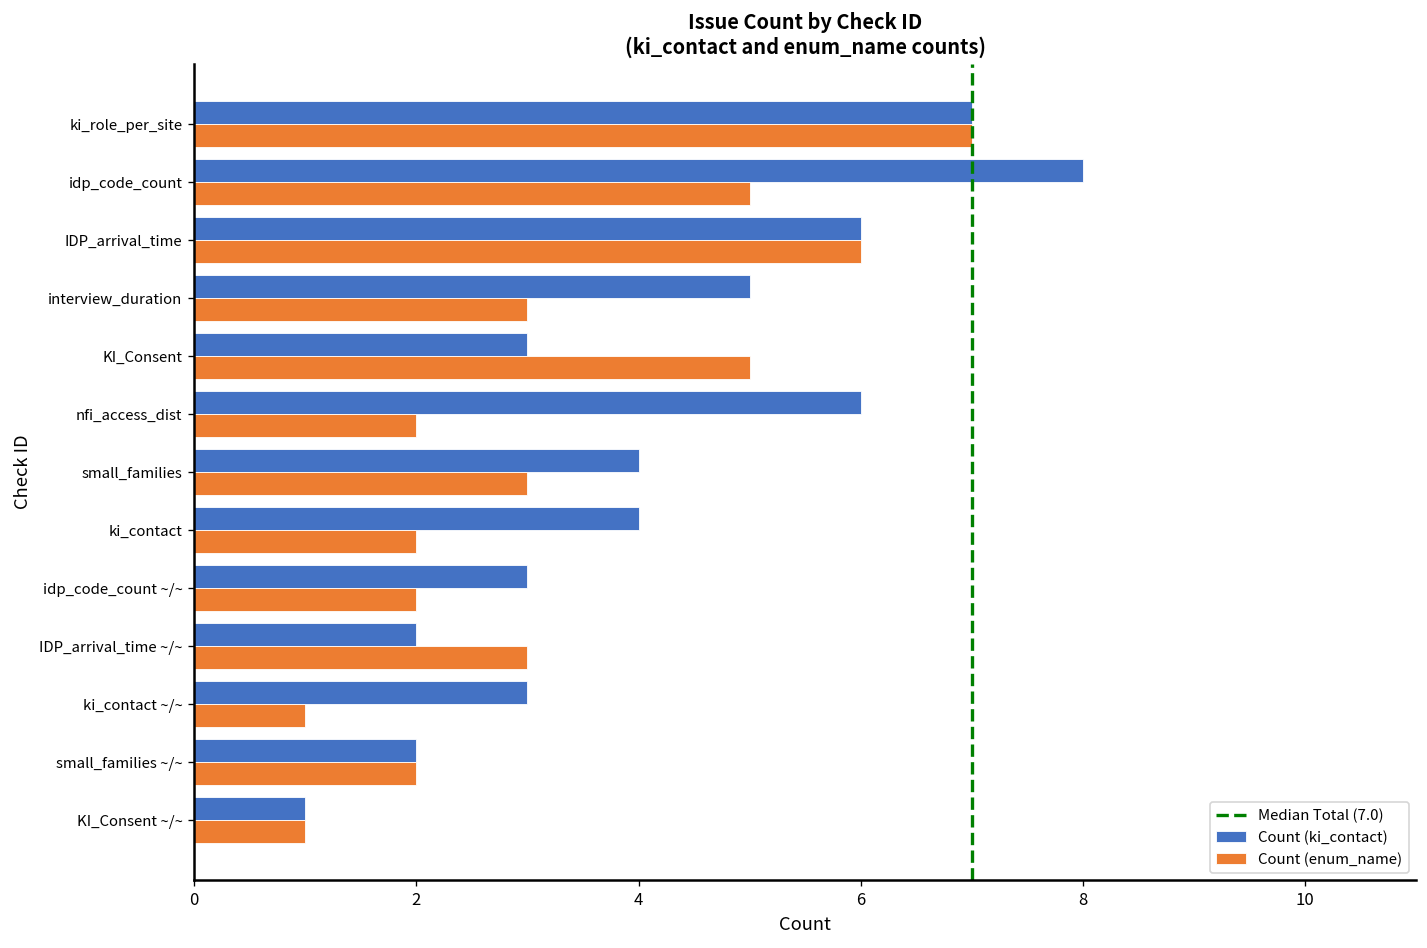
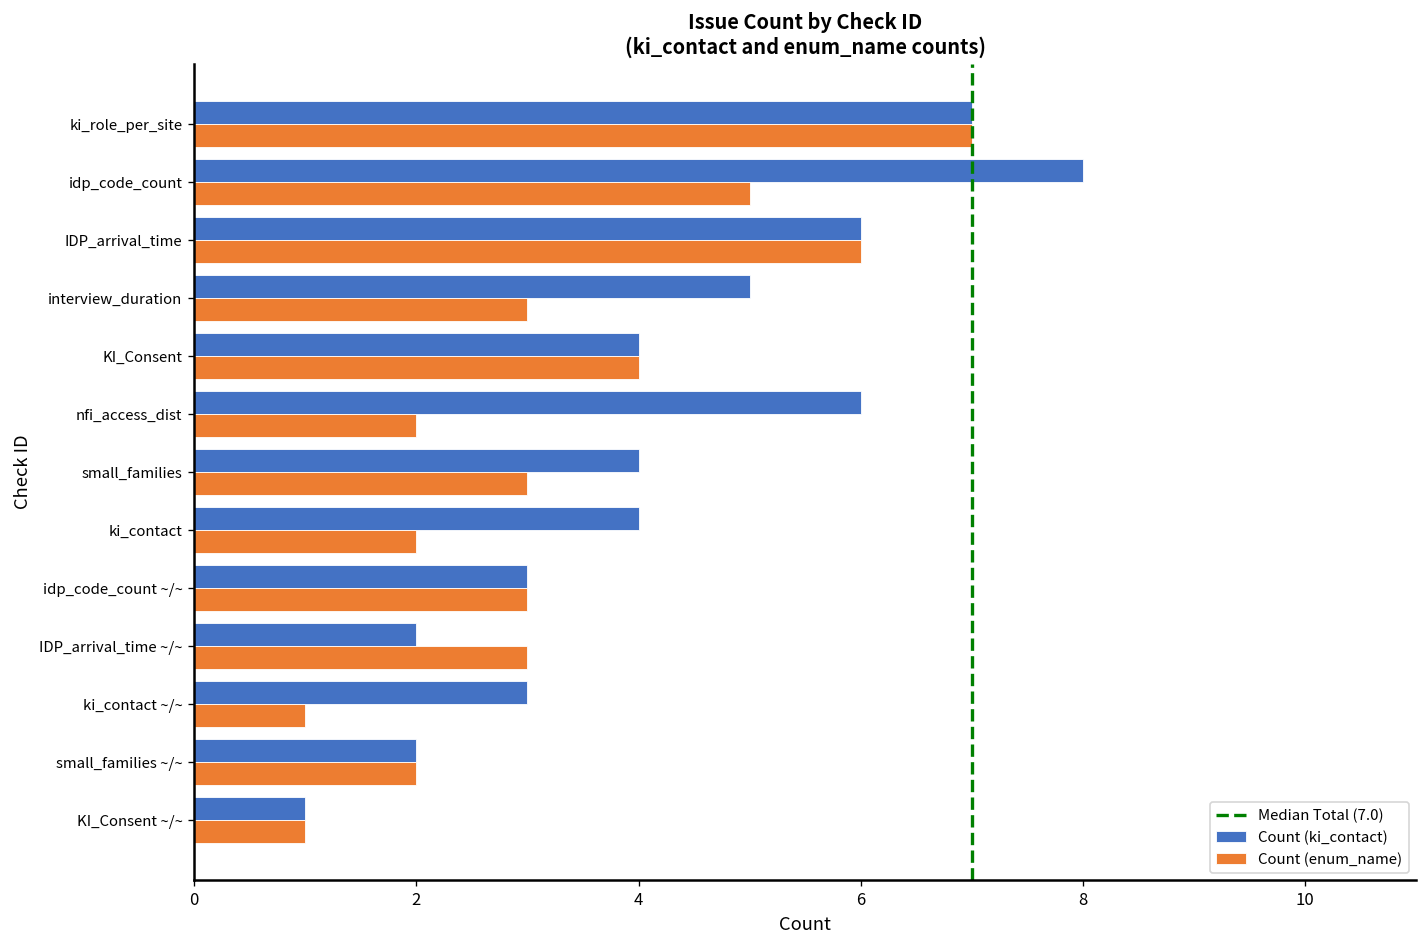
Count (ki_contact), KI_Consent: 3 -> 4
Count (enum_name), KI_Consent: 5 -> 4
Count (enum_name), idp_code_count ~/~: 2 -> 3
